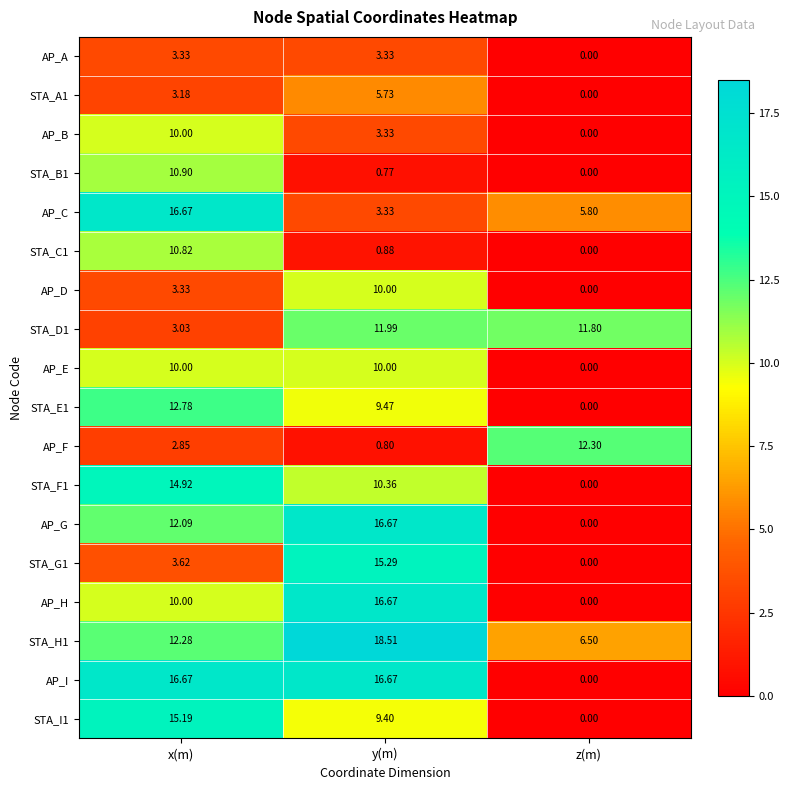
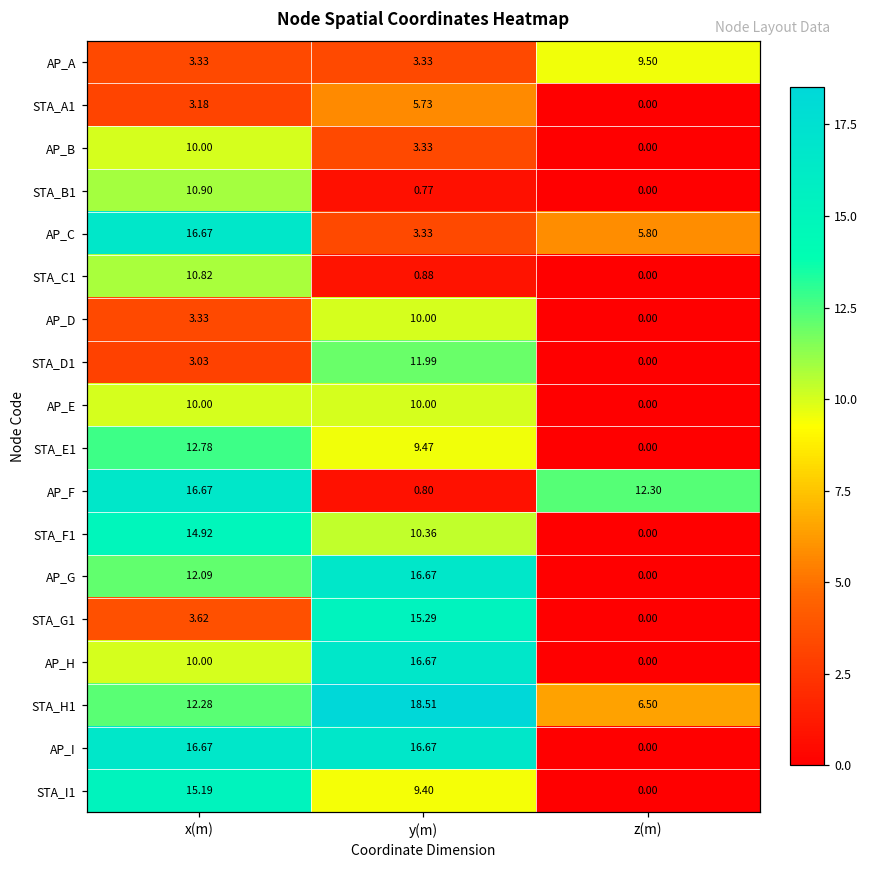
AP_A, z(m): 0.00 -> 9.50
STA_D1, z(m): 11.80 -> 0.00
AP_F, x(m): 2.85 -> 16.67
